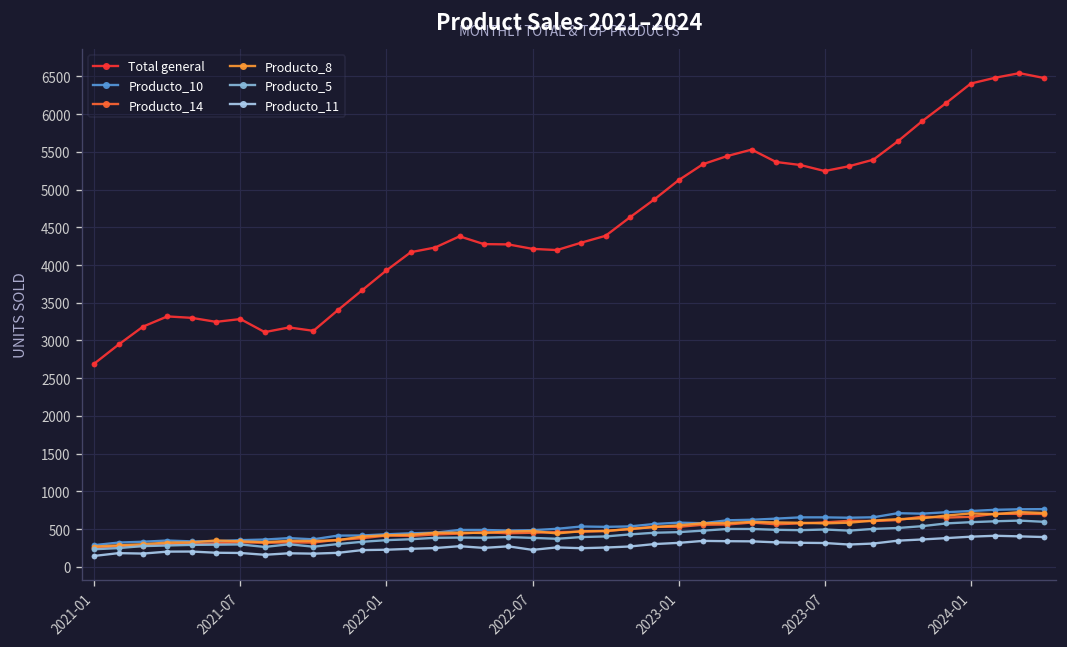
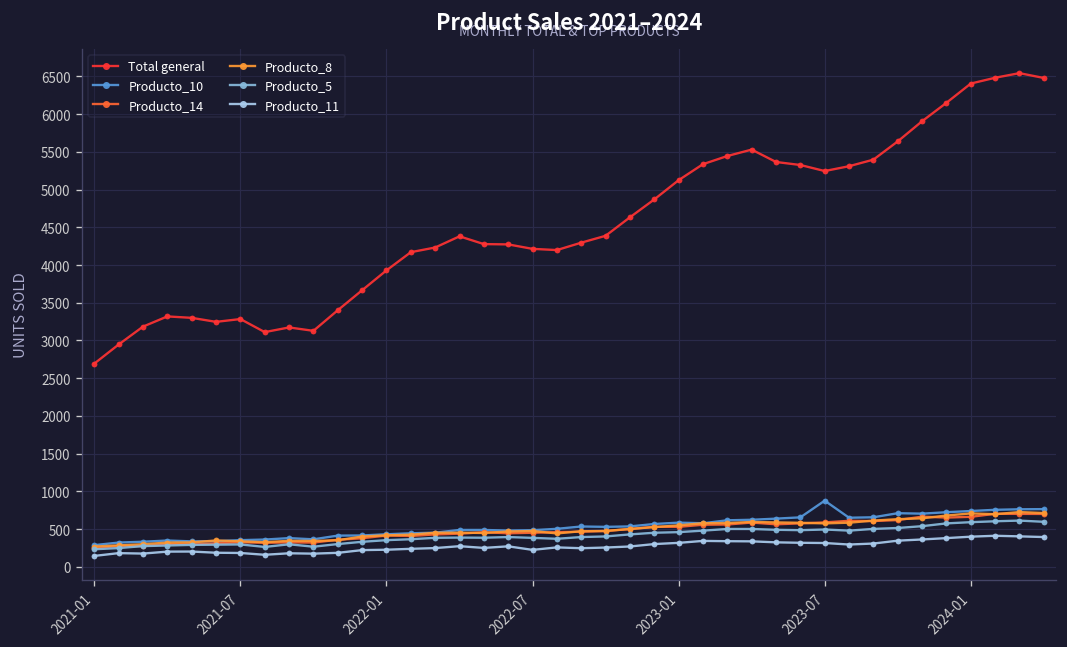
Producto_10, 2023-07: 700 -> 900
